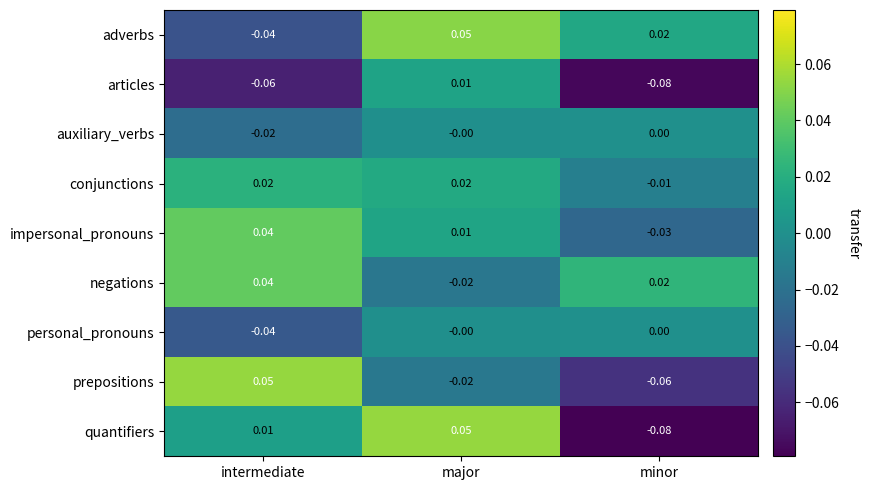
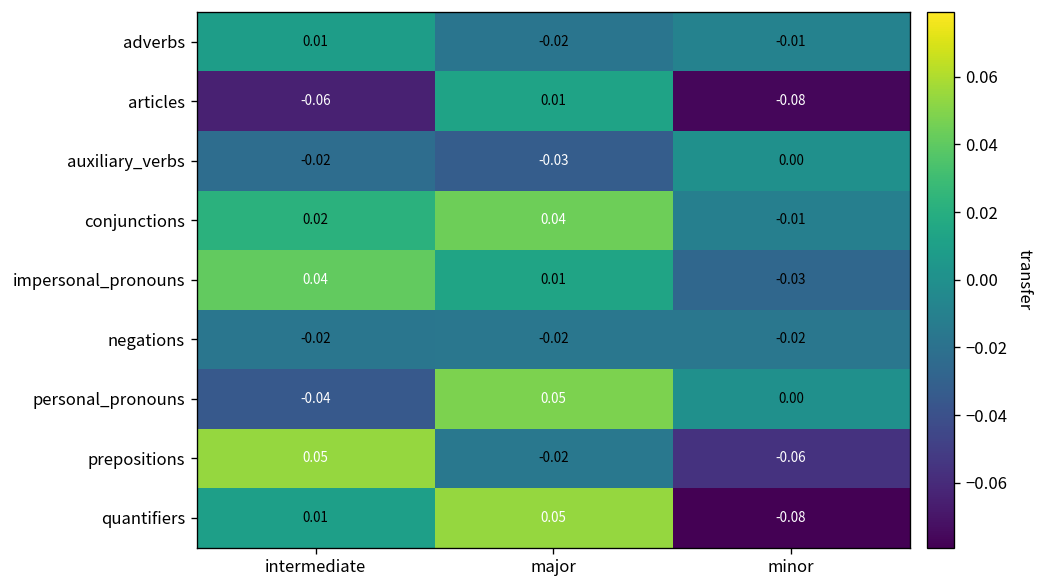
adverbs, intermediate: -0.04 -> 0.01
adverbs, major: 0.05 -> -0.02
adverbs, minor: 0.02 -> -0.01
auxiliary_verbs, major: -0.00 -> -0.03
conjunctions, major: 0.02 -> 0.04
negations, intermediate: 0.04 -> -0.02
negations, minor: 0.02 -> -0.02
personal_pronouns, major: -0.00 -> 0.05
